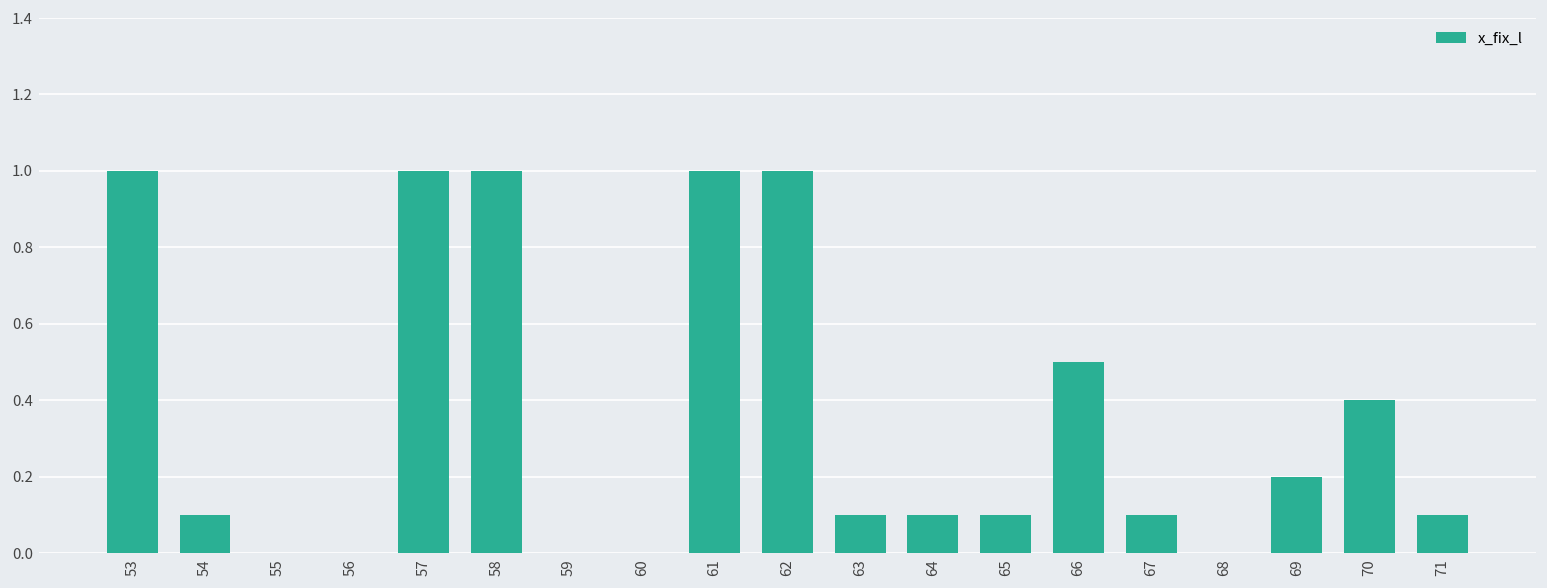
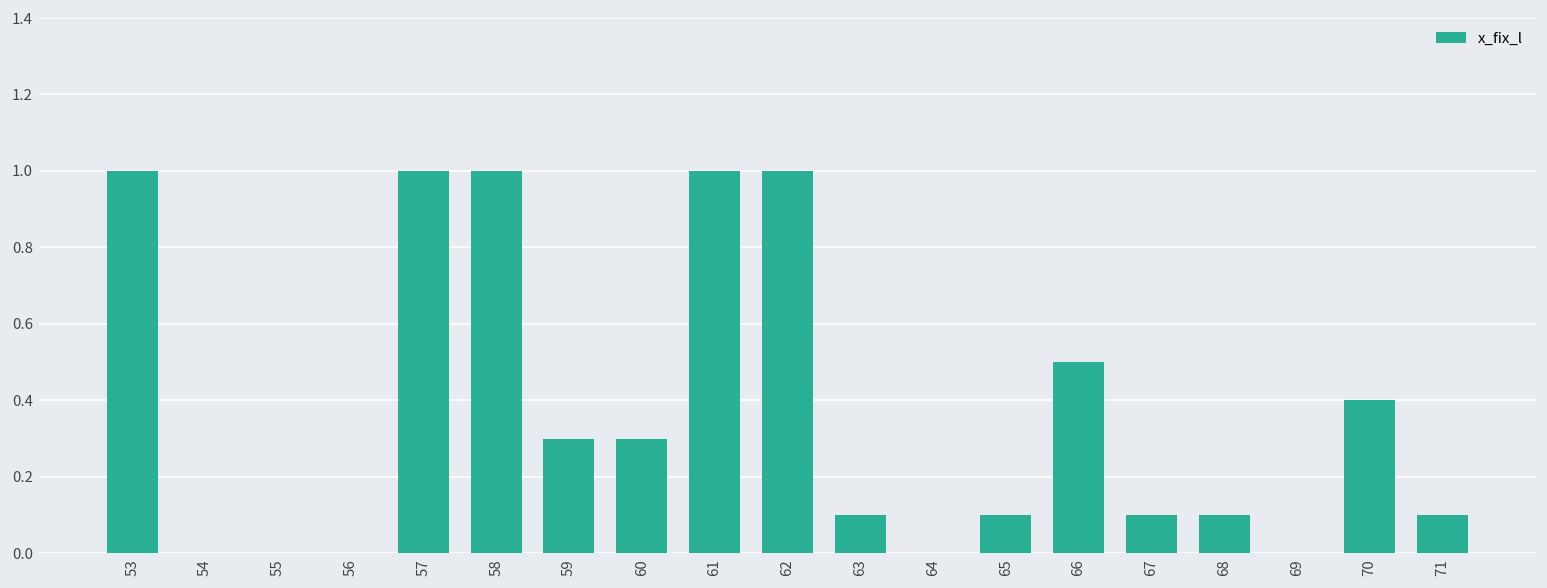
54: 0.1 -> 0.0
59: 0.0 -> 0.3
60: 0.0 -> 0.3
64: 0.1 -> 0.0
68: 0.0 -> 0.1
69: 0.2 -> 0.0
